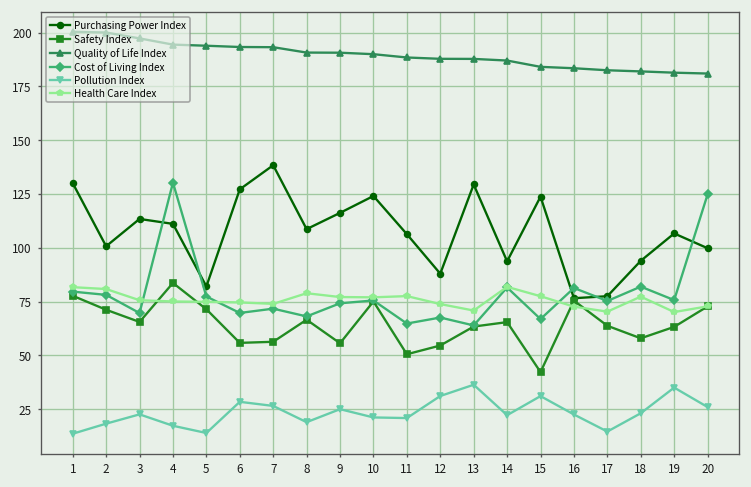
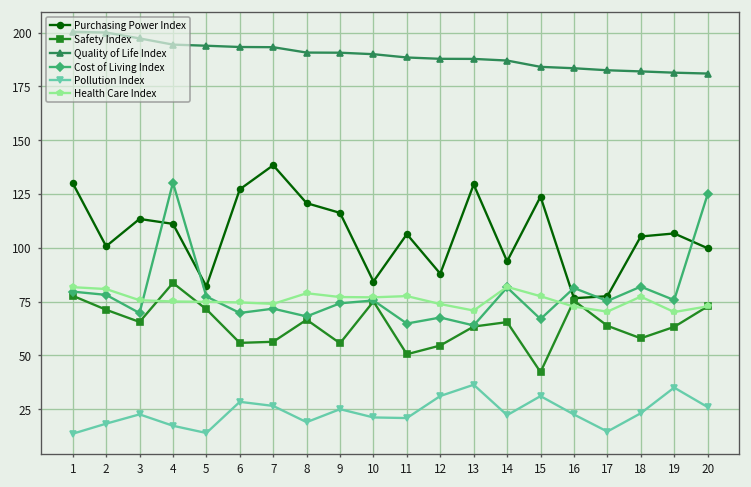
Purchasing Power Index, 8: 109 -> 121
Purchasing Power Index, 10: 124 -> 84
Purchasing Power Index, 18: 94 -> 105
